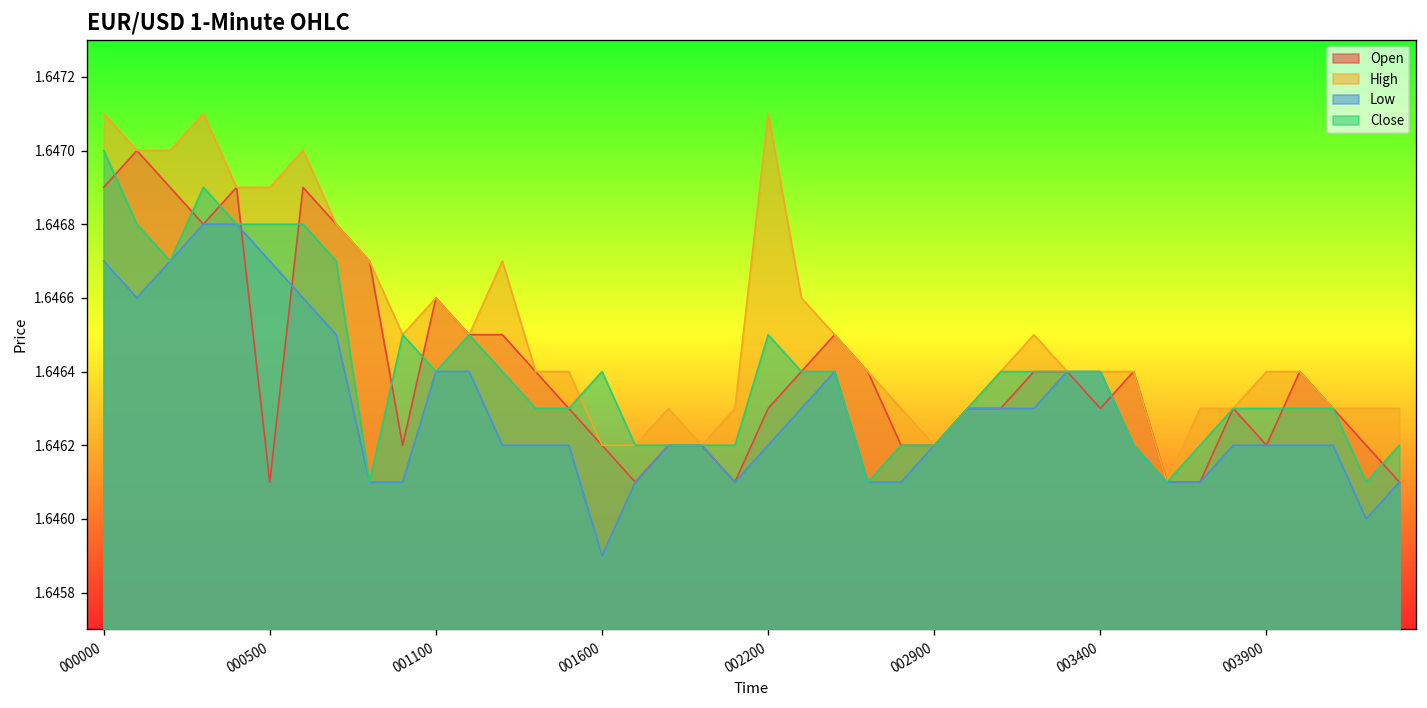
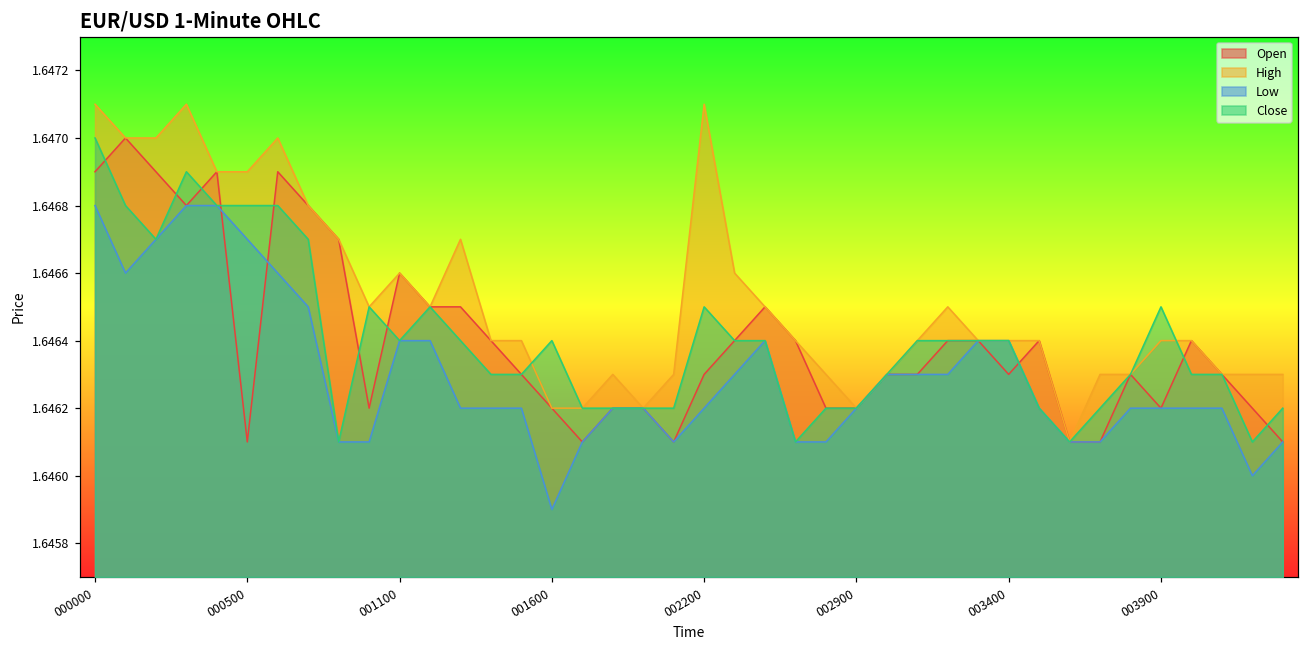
Low, 000000: 1.6467 -> 1.6468
Close, 003900: 1.6463 -> 1.6465
